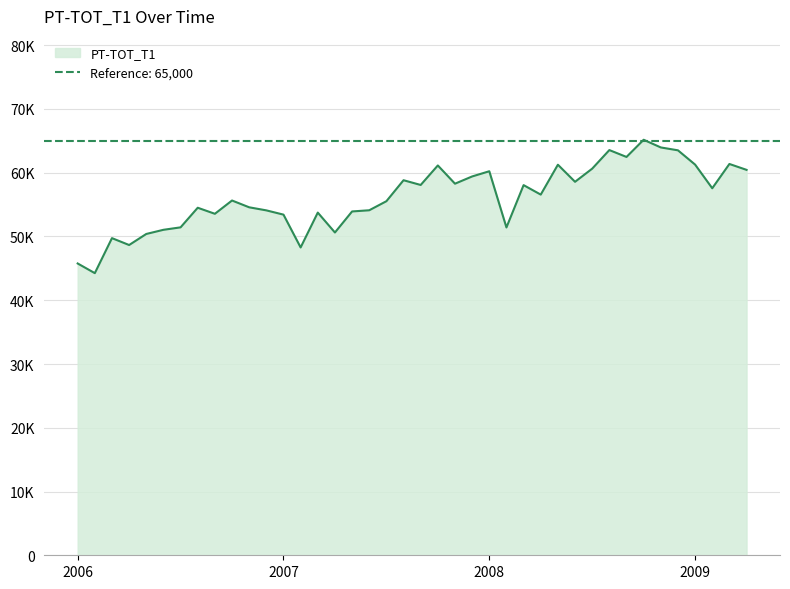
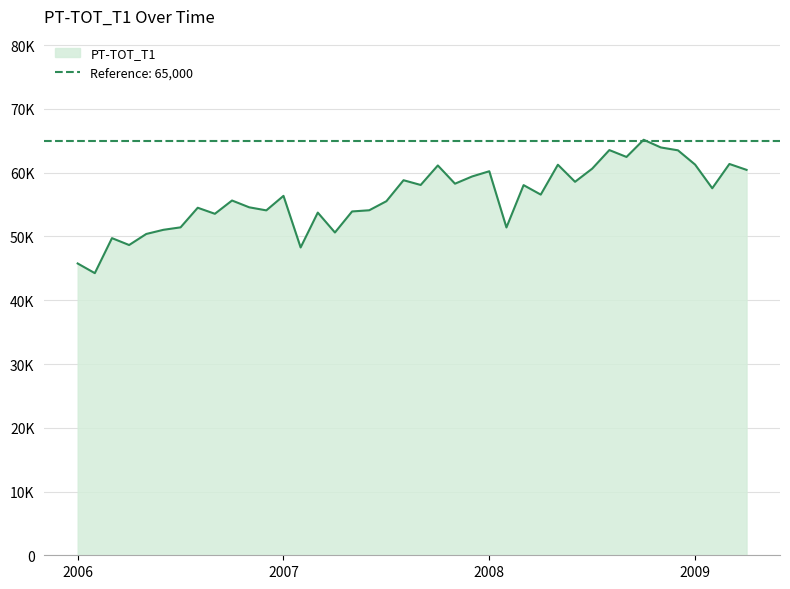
2007: 53000 -> 56000
